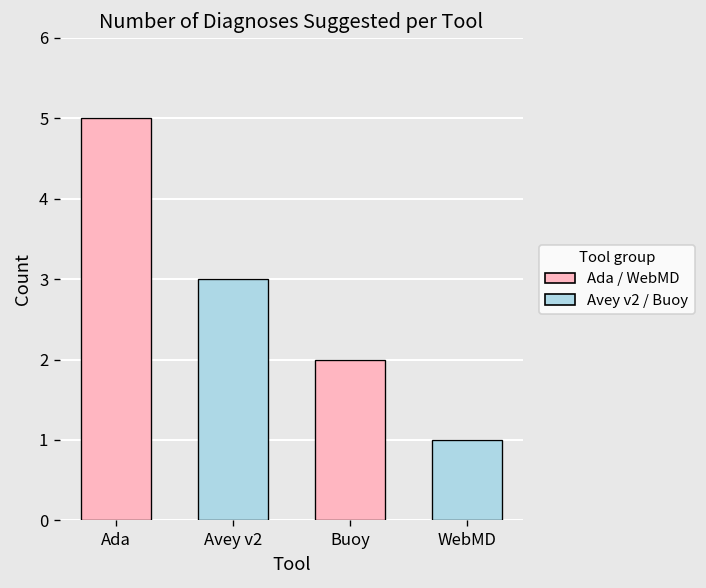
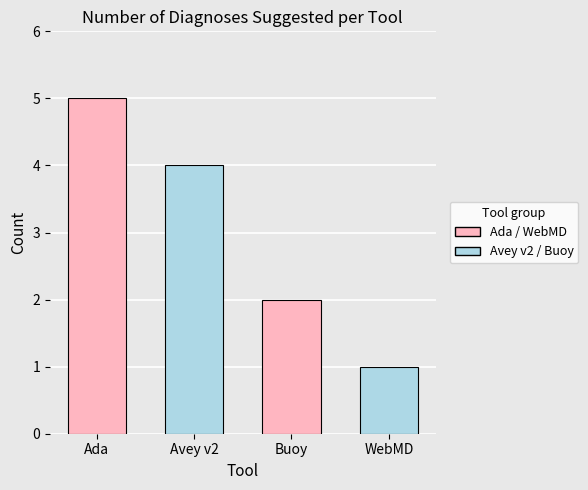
Avey v2: 3 -> 4
